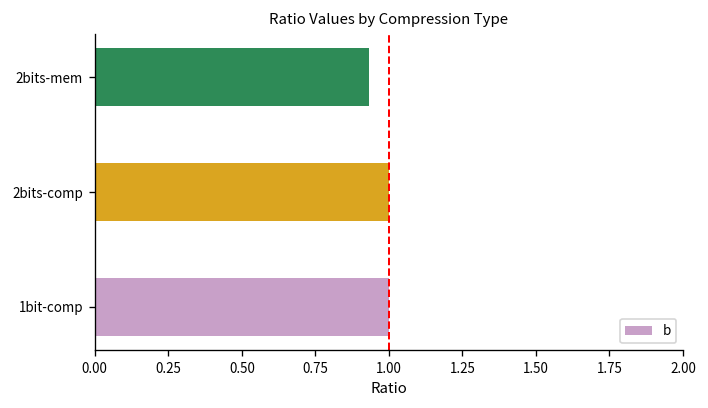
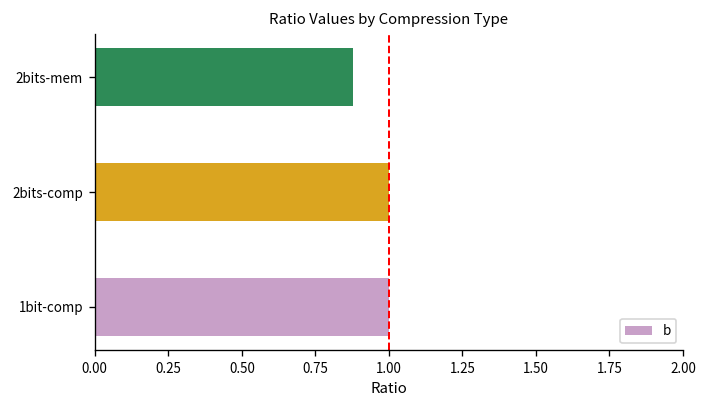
2bits-mem: 0.93 -> 0.88
